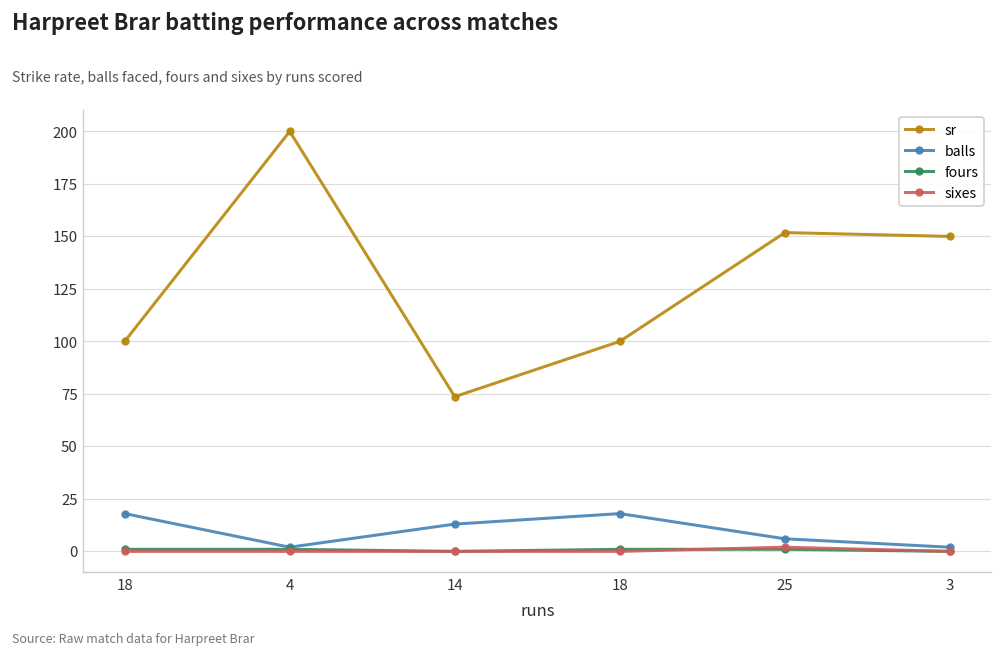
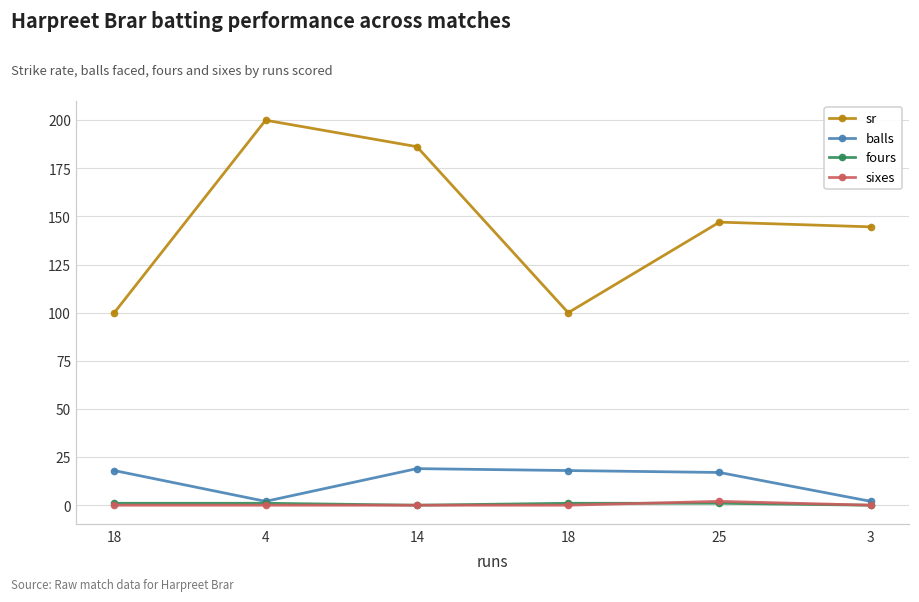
sr, 14: 74 -> 186
balls, 14: 13 -> 19
sr, 25: 152 -> 147
balls, 25: 6 -> 17
sr, 3: 150 -> 145
